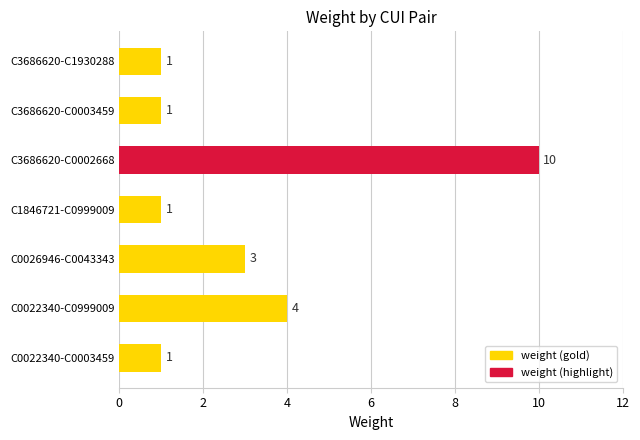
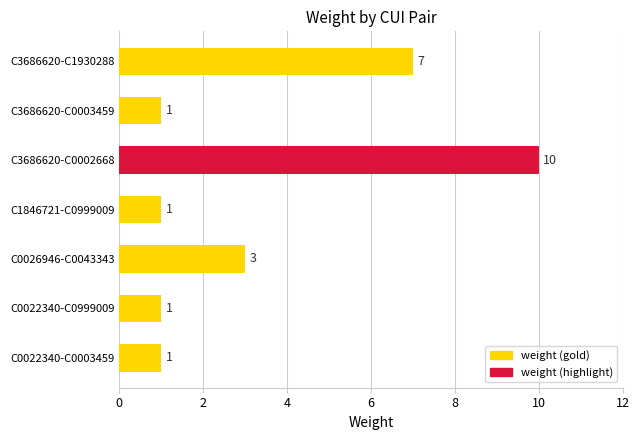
C3686620-C1930288: 1 -> 7
C0022340-C0999009: 4 -> 1
